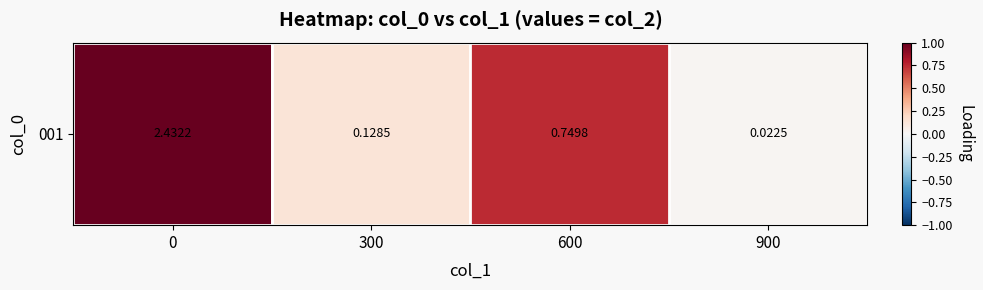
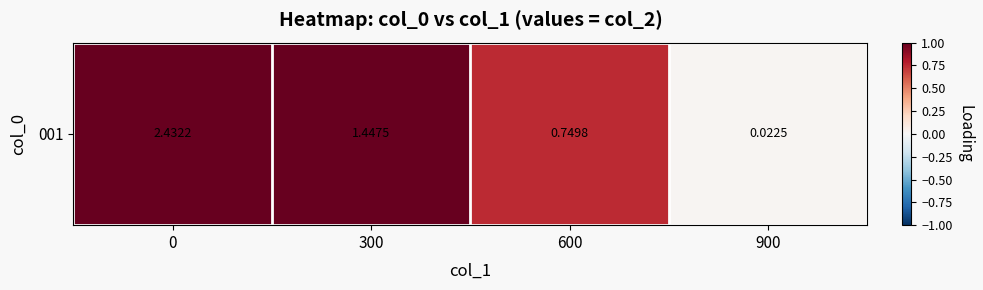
001, 300: 0.1285 -> 1.4475
